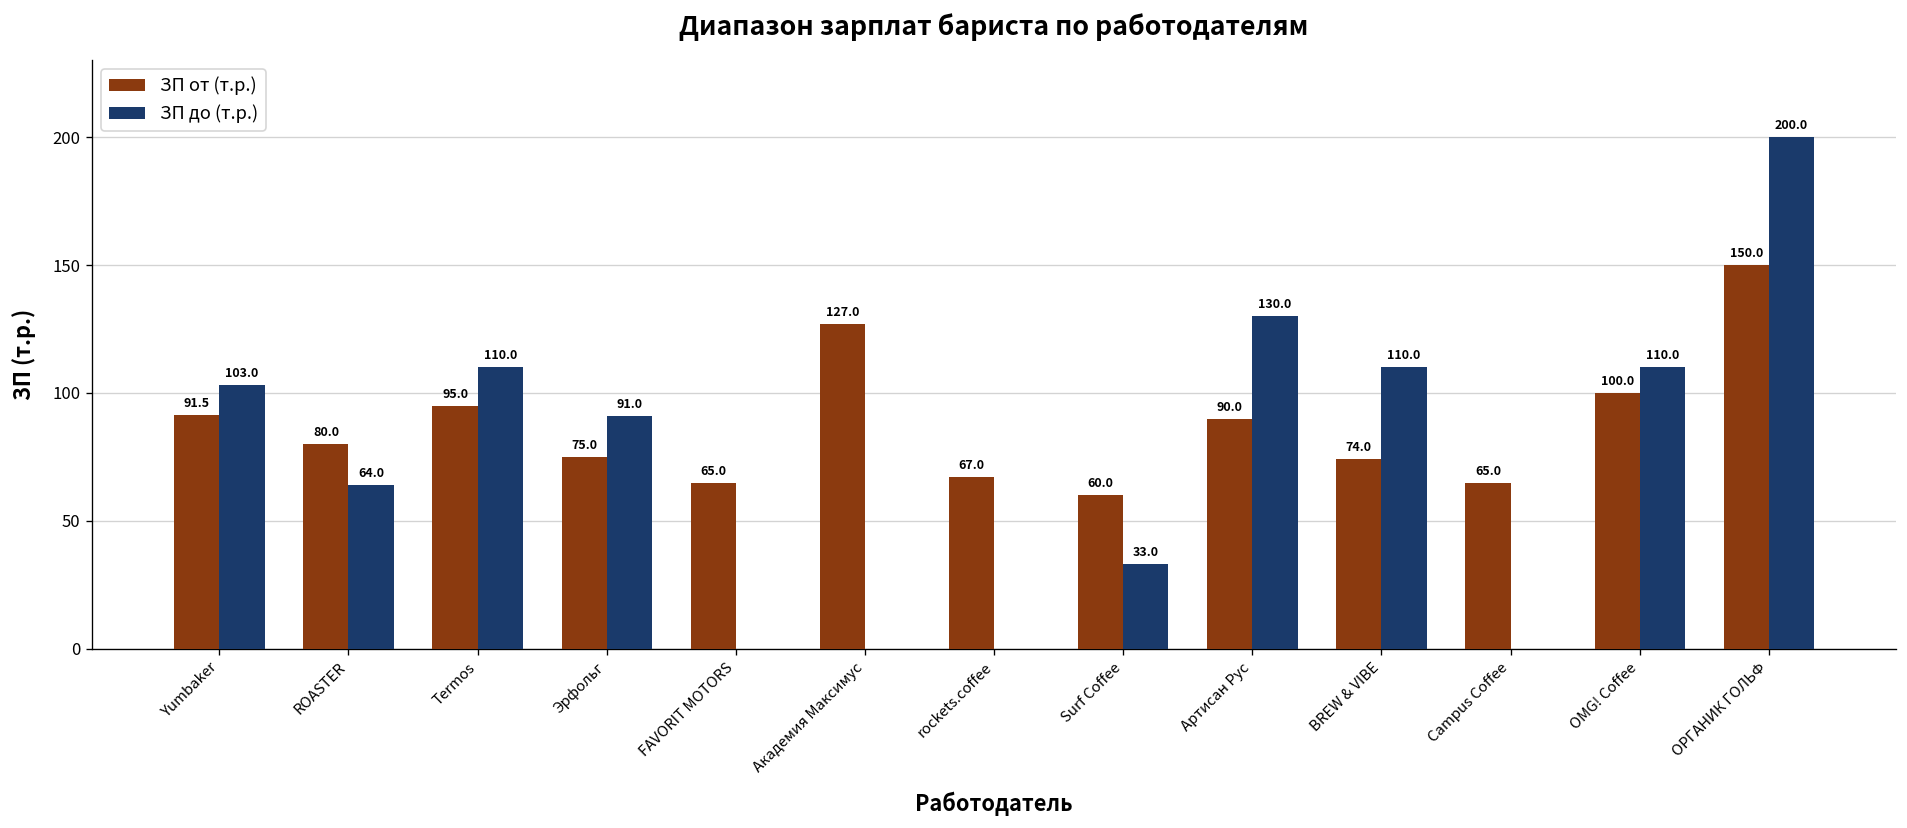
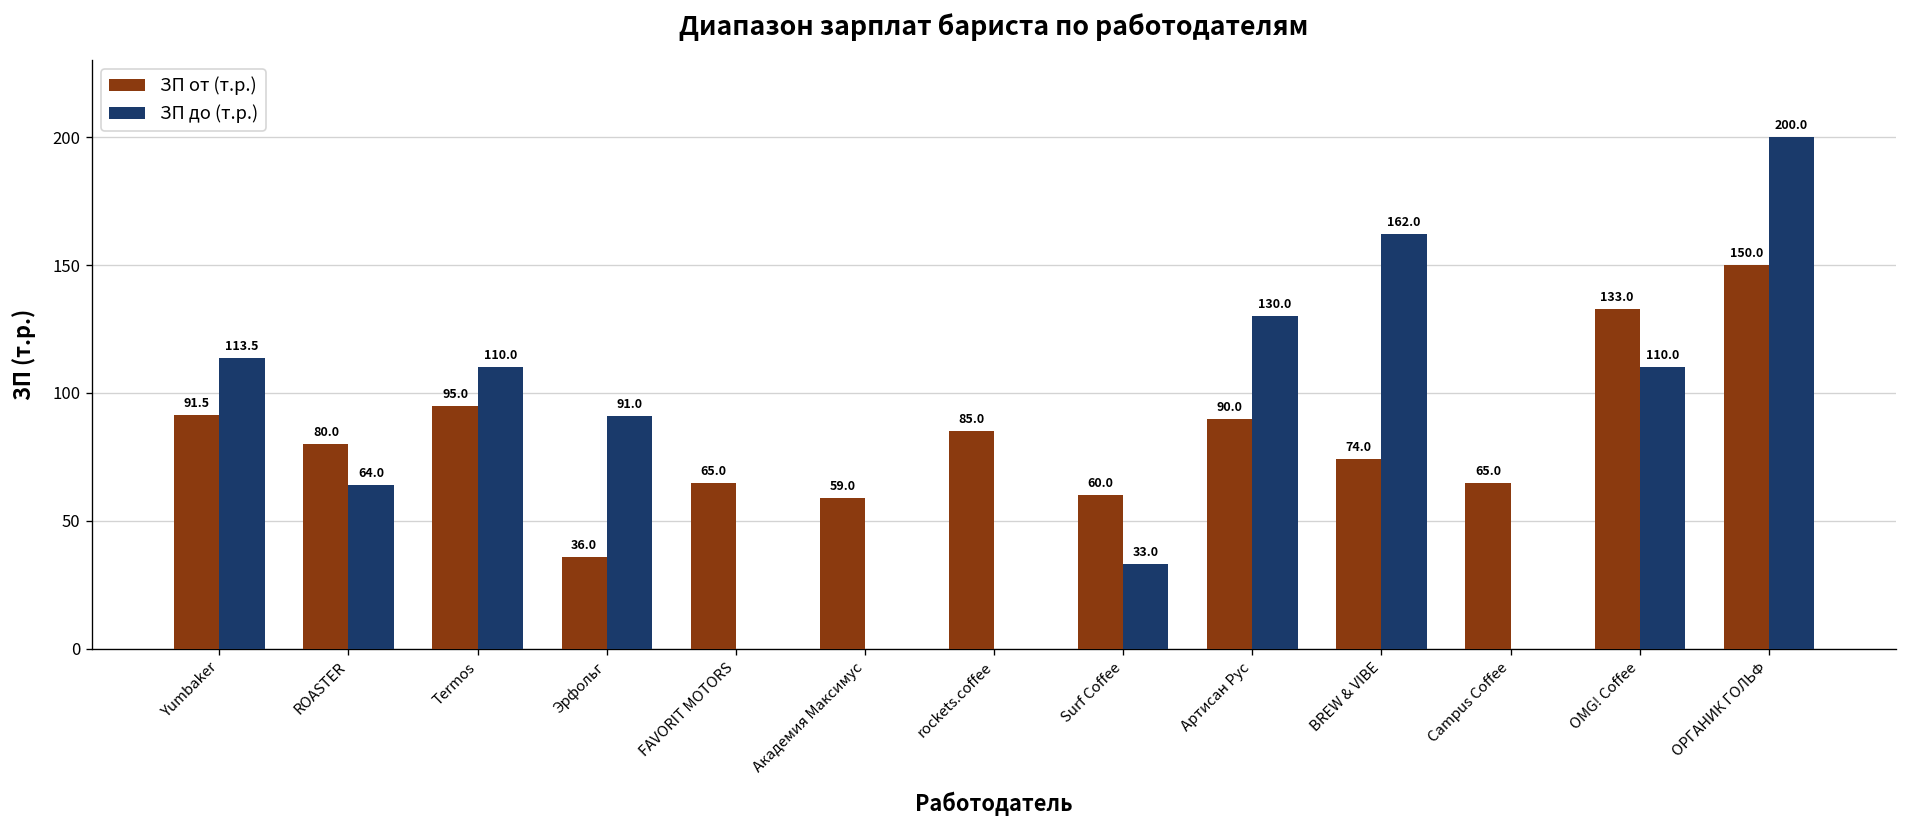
ЗП до (т.р.), Yumbaker: 103.0 -> 113.5
ЗП от (т.р.), Эрфольг: 75.0 -> 36.0
ЗП от (т.р.), Академия Максимус: 127.0 -> 59.0
ЗП от (т.р.), rockets.coffee: 67.0 -> 85.0
ЗП до (т.р.), BREW & VIBE: 110.0 -> 162.0
ЗП от (т.р.), OMG! Coffee: 100.0 -> 133.0
